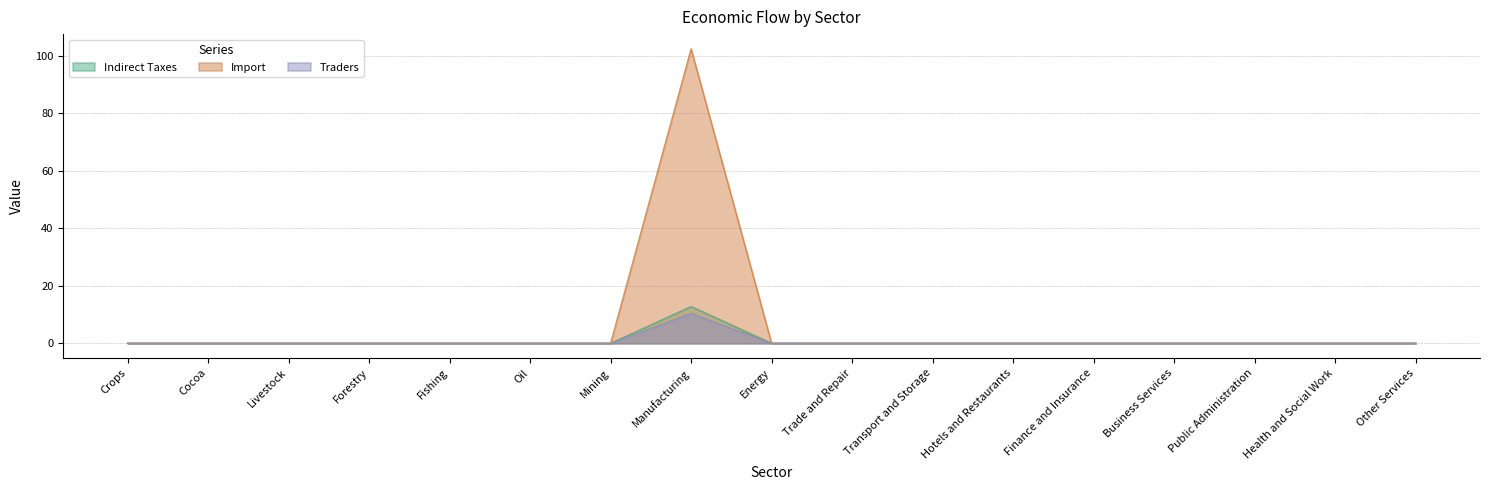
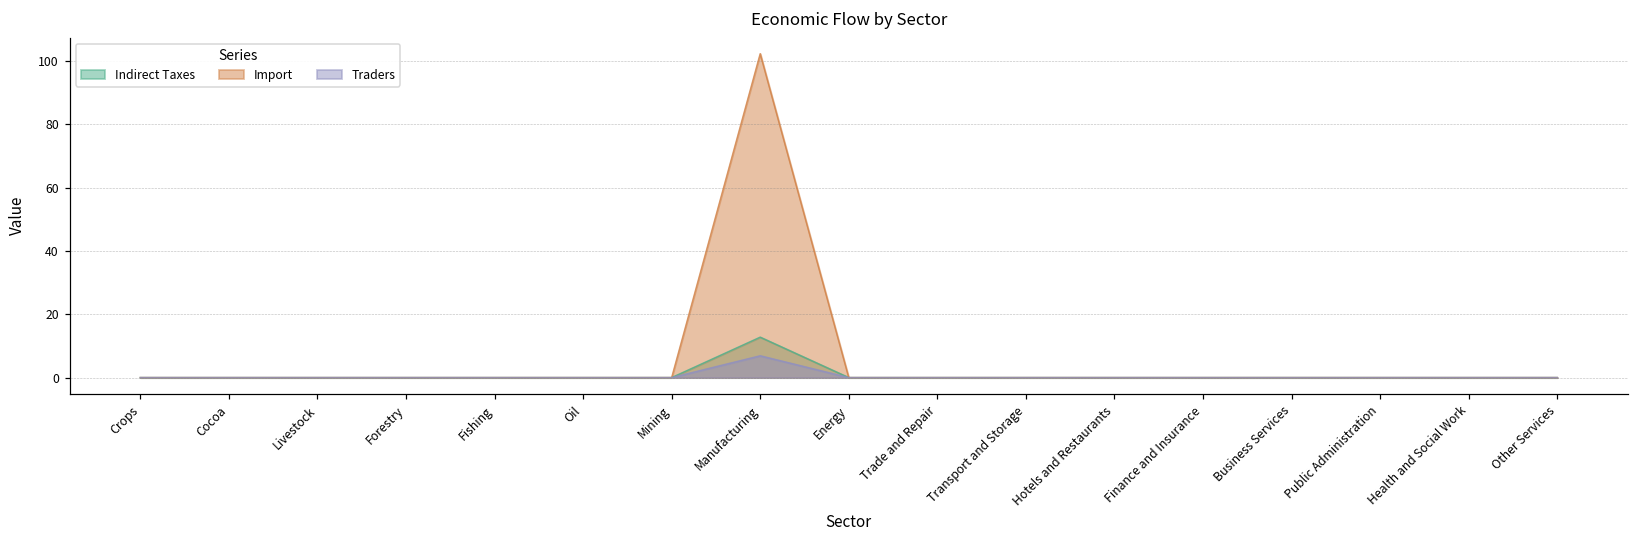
Traders, Manufacturing: 10 -> 7
